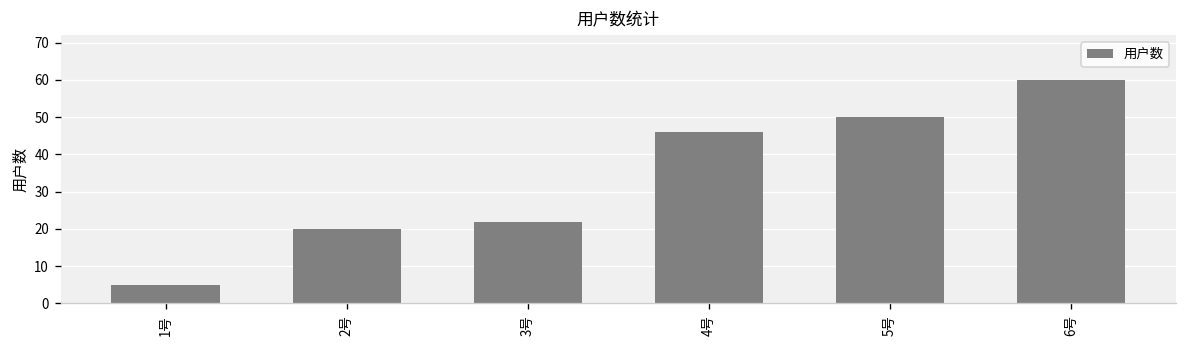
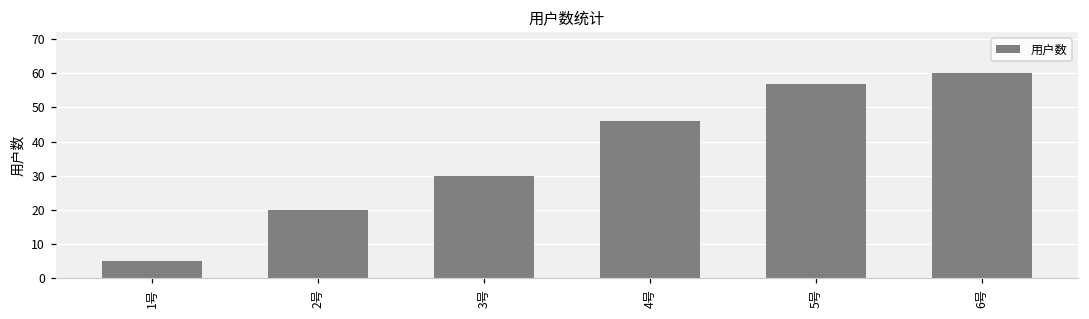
3号: 22 -> 30
5号: 50 -> 57
